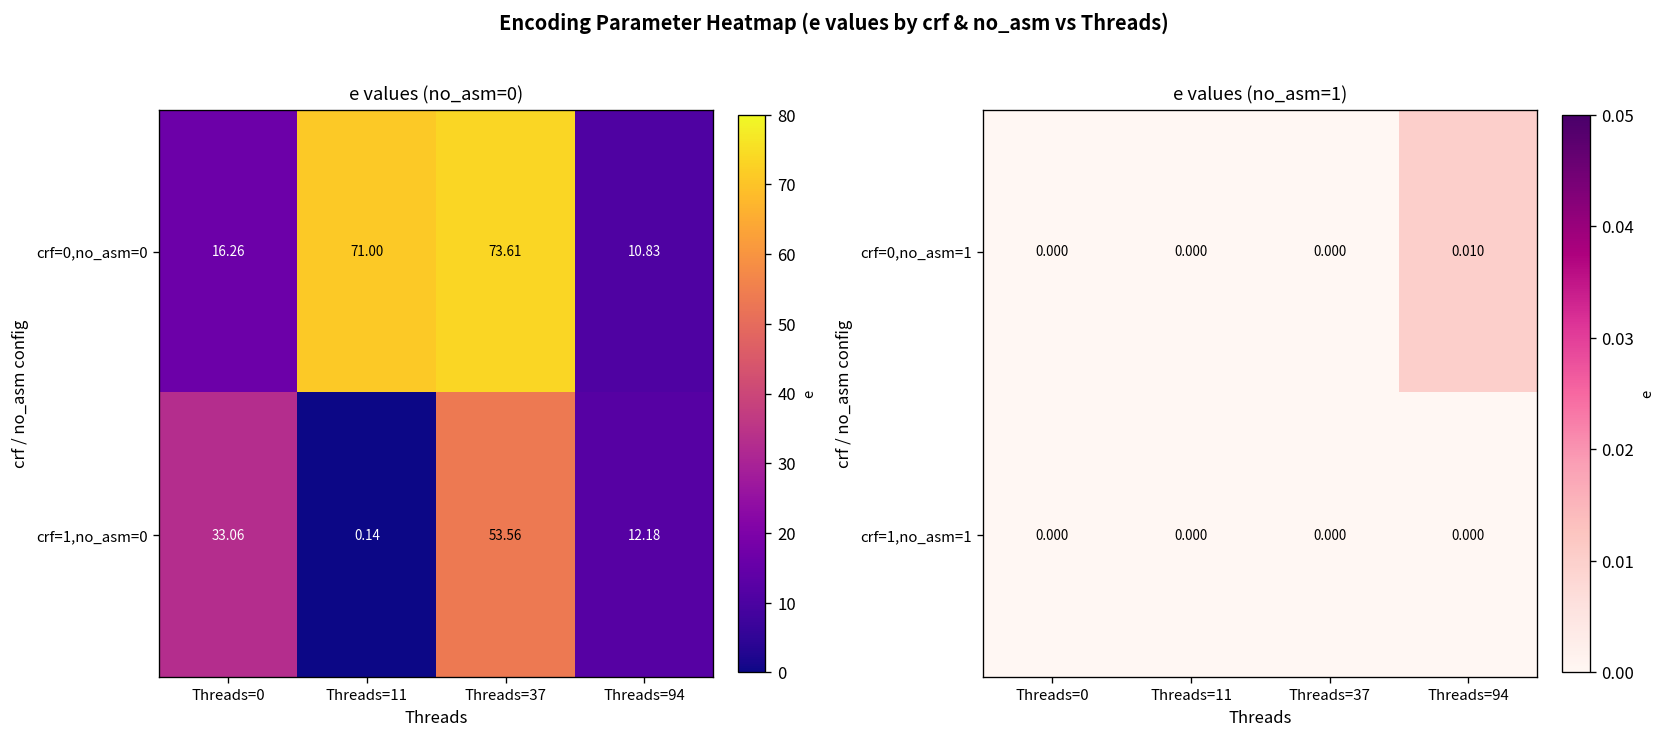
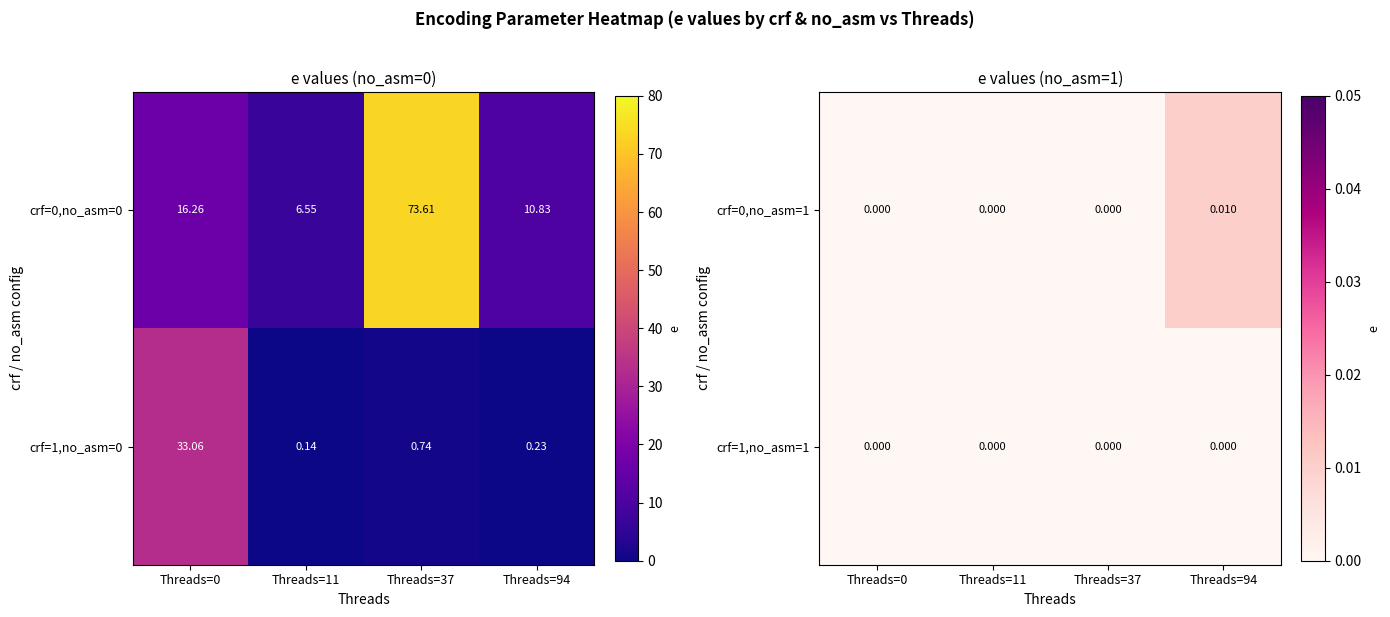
e values (no_asm=0), crf=0,no_asm=0, Threads=11: 71.00 -> 6.55
e values (no_asm=0), crf=1,no_asm=0, Threads=37: 53.56 -> 0.74
e values (no_asm=0), crf=1,no_asm=0, Threads=94: 12.18 -> 0.23
